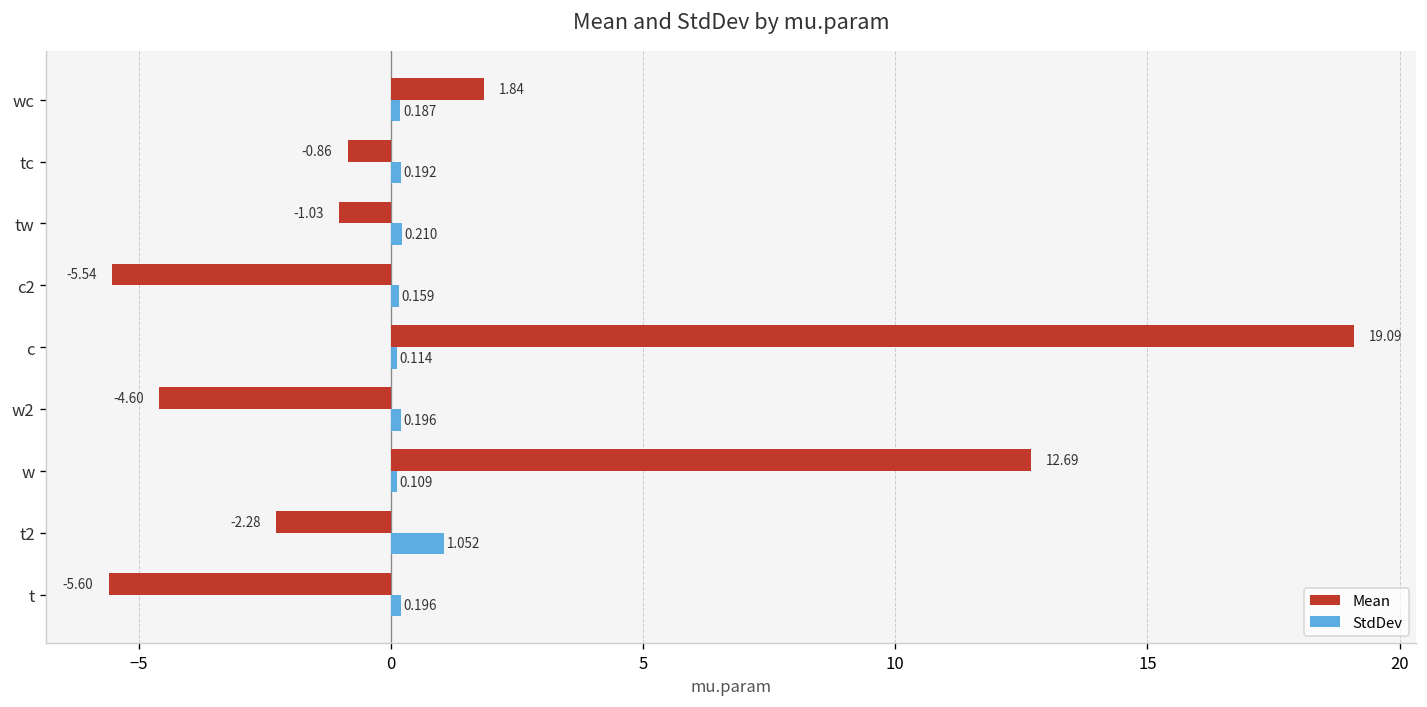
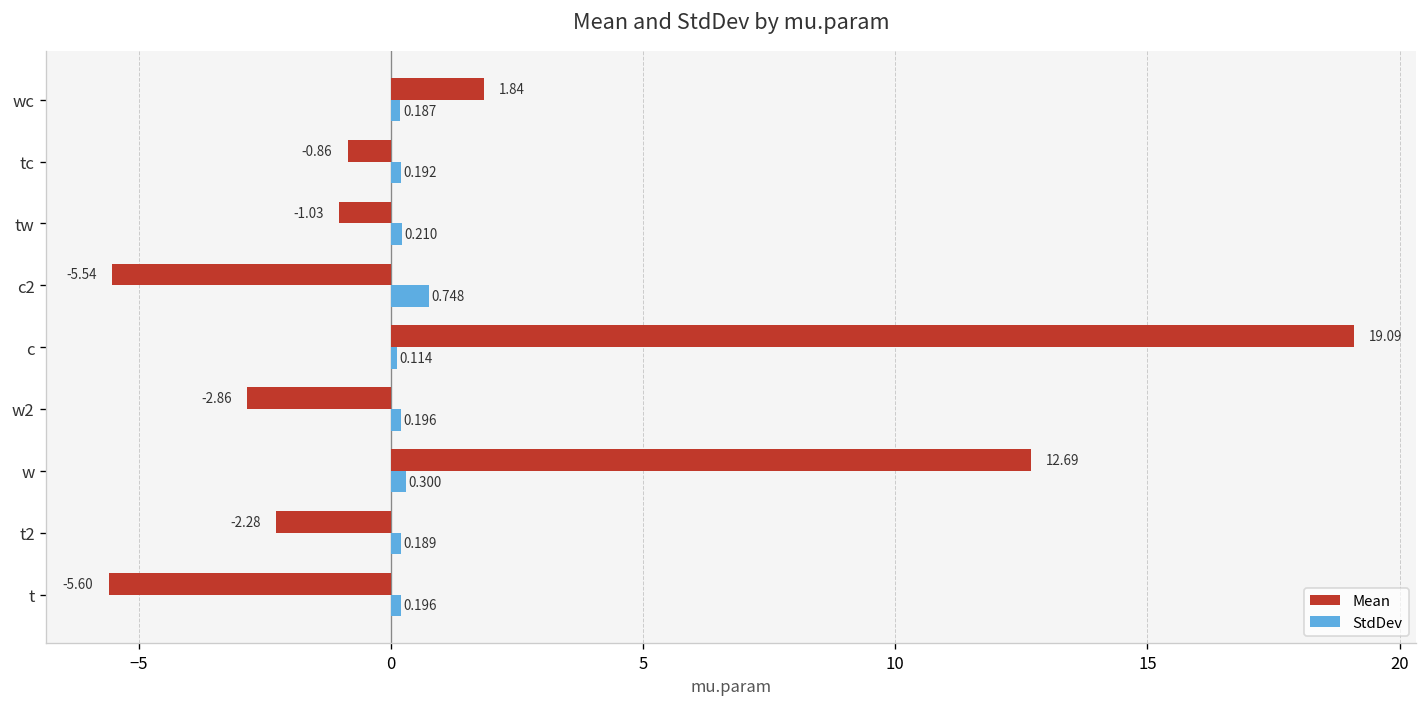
StdDev, c2: 0.159 -> 0.748
Mean, w2: -4.60 -> -2.86
StdDev, w: 0.109 -> 0.300
StdDev, t2: 1.052 -> 0.189
